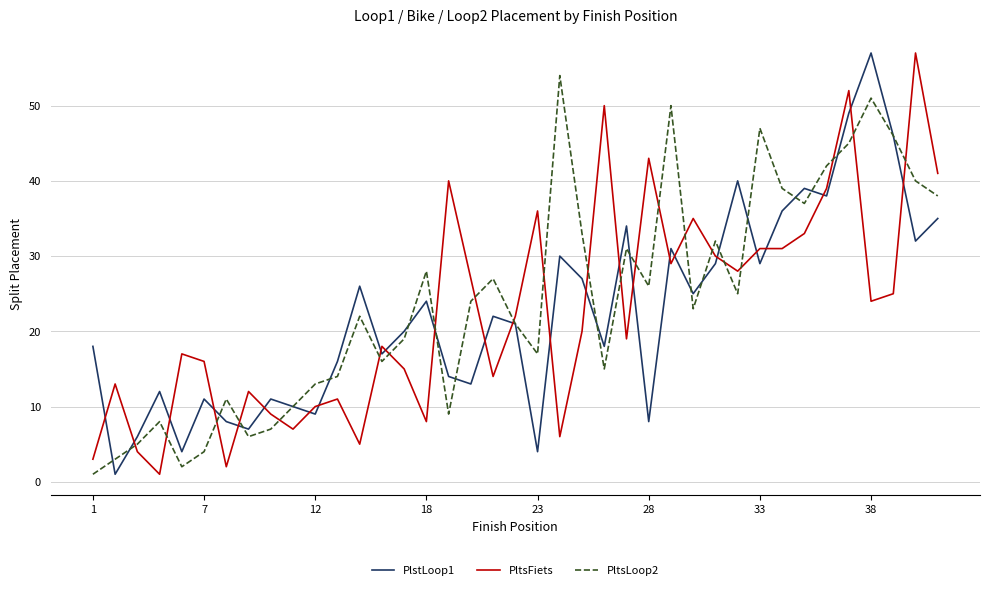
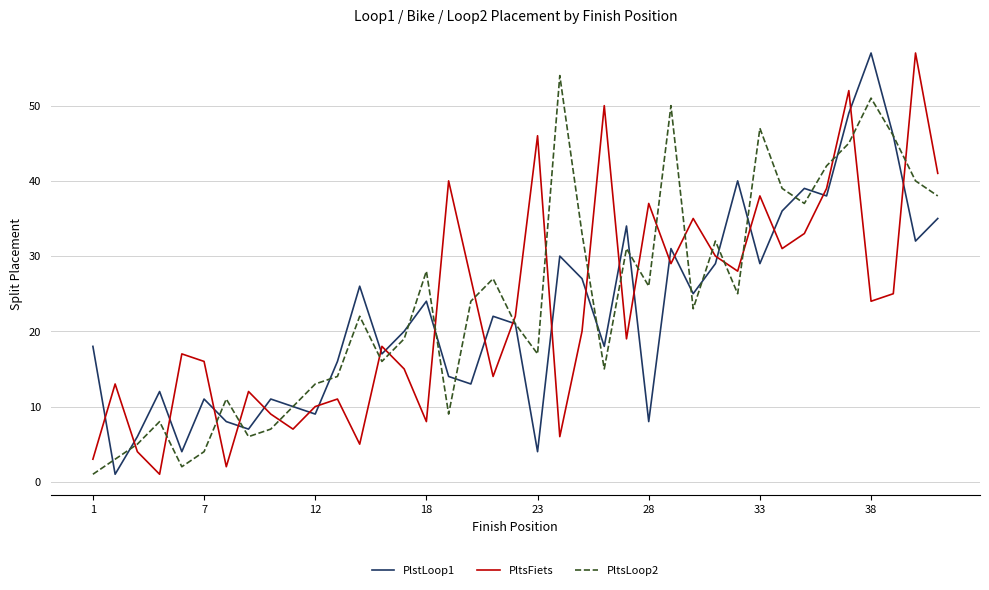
PltsFiets, 23: 36 -> 46
PltsFiets, 28: 43 -> 37
PltsFiets, 33: 31 -> 38
